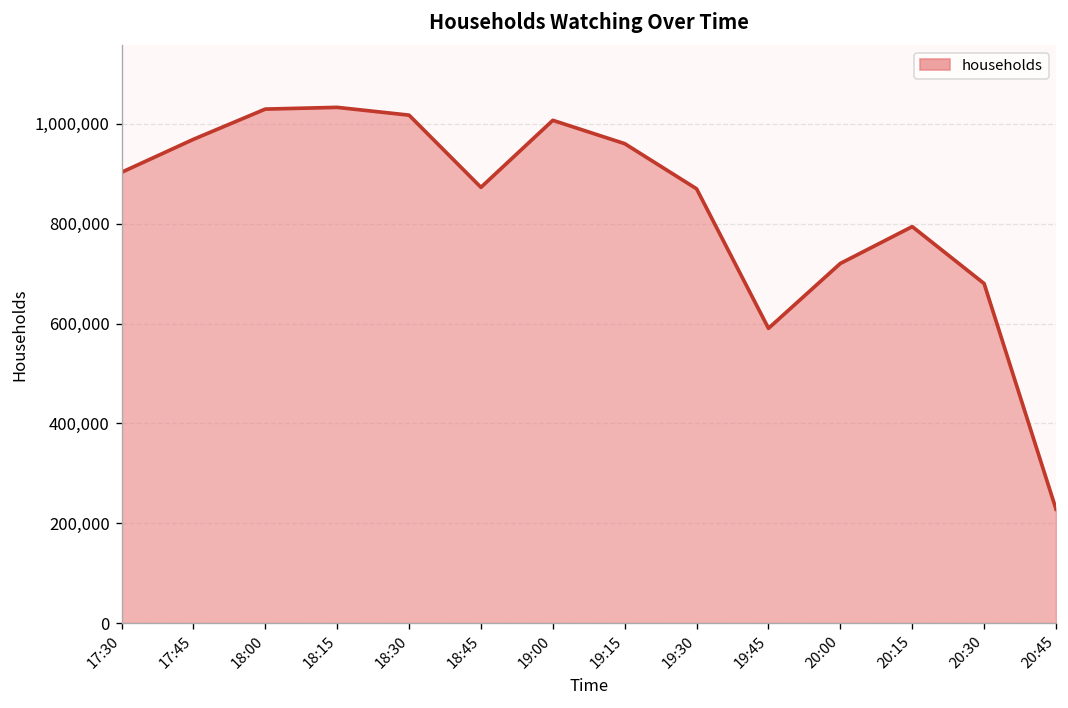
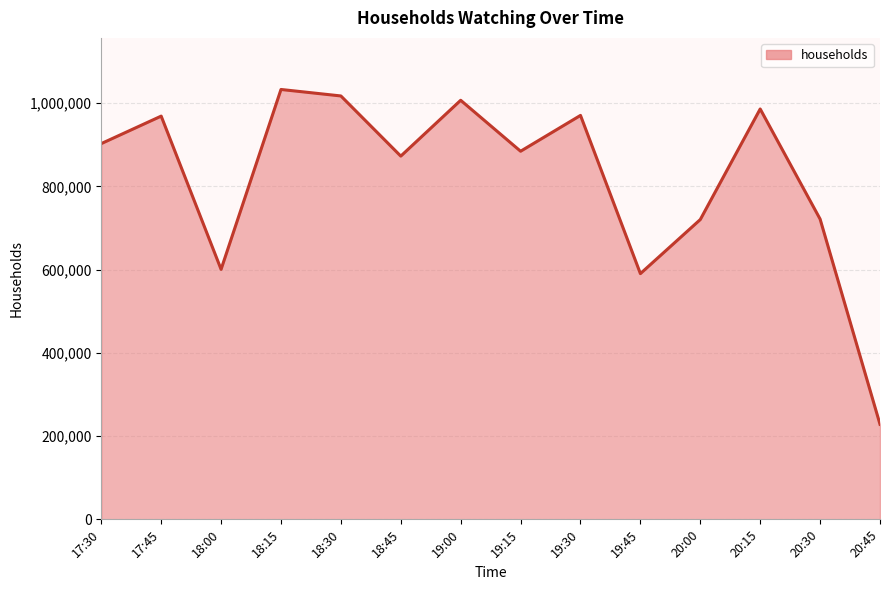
18:00: 1,030,000 -> 600,000
19:15: 960,000 -> 880,000
19:30: 870,000 -> 970,000
20:15: 790,000 -> 990,000
20:30: 680,000 -> 720,000
